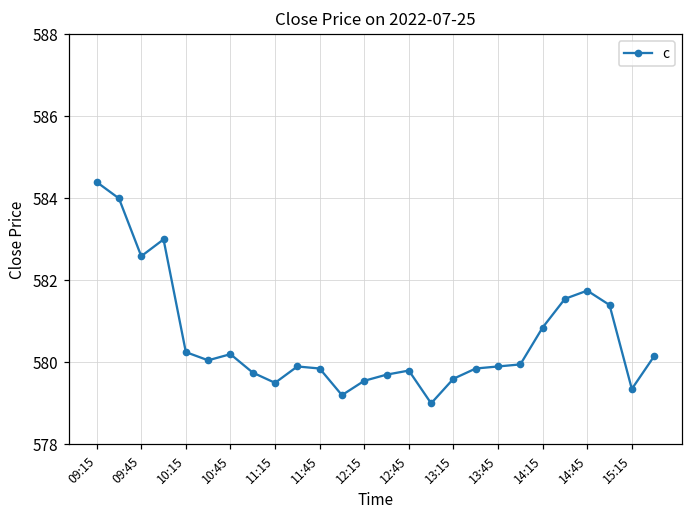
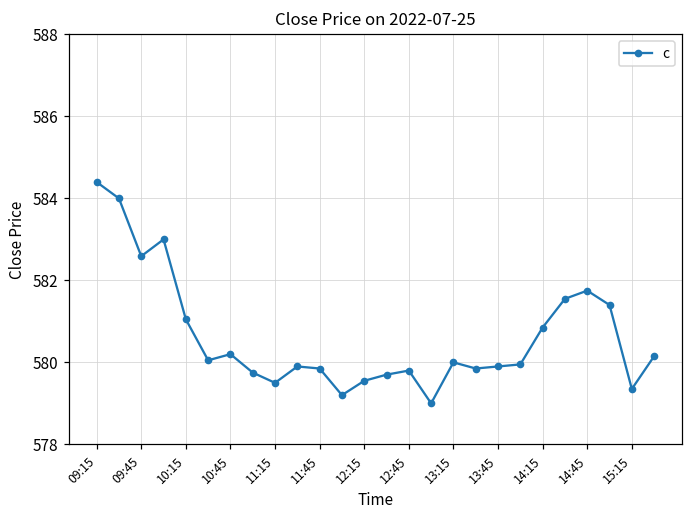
10:15: 580.3 -> 581.1
13:15: 579.6 -> 580.0
